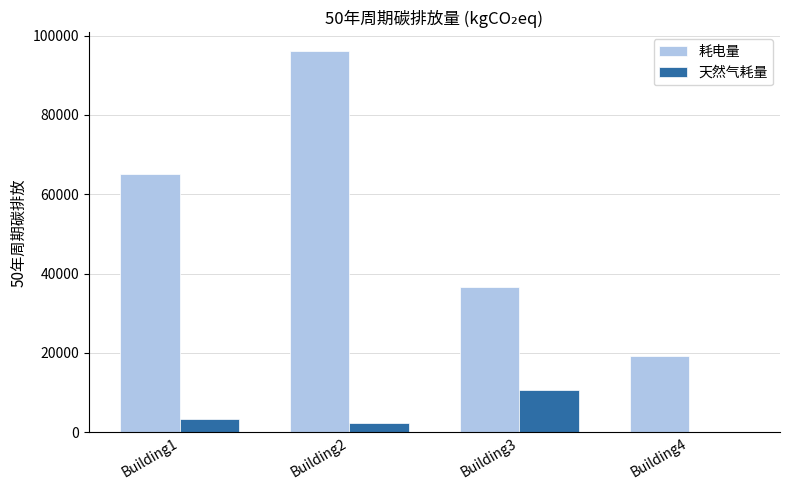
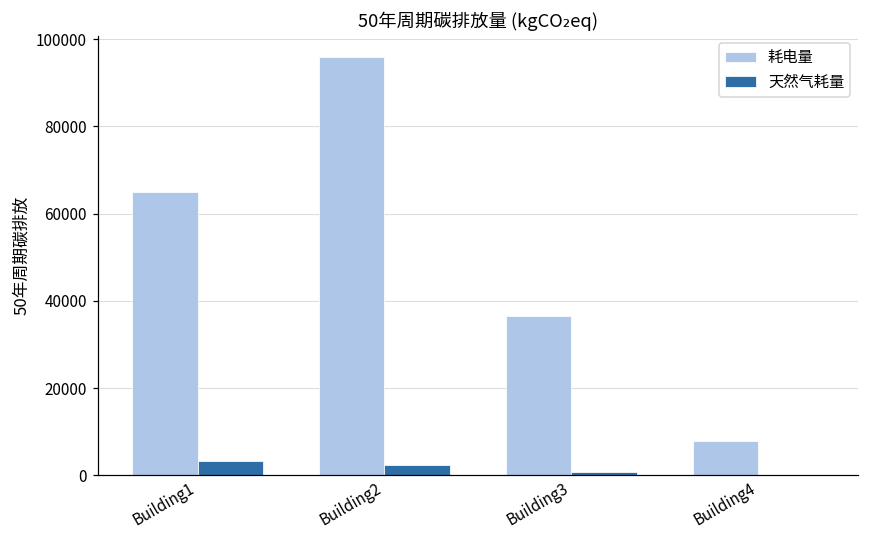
天然气耗量, Building3: 11000 -> 1000
耗电量, Building4: 19000 -> 8000
